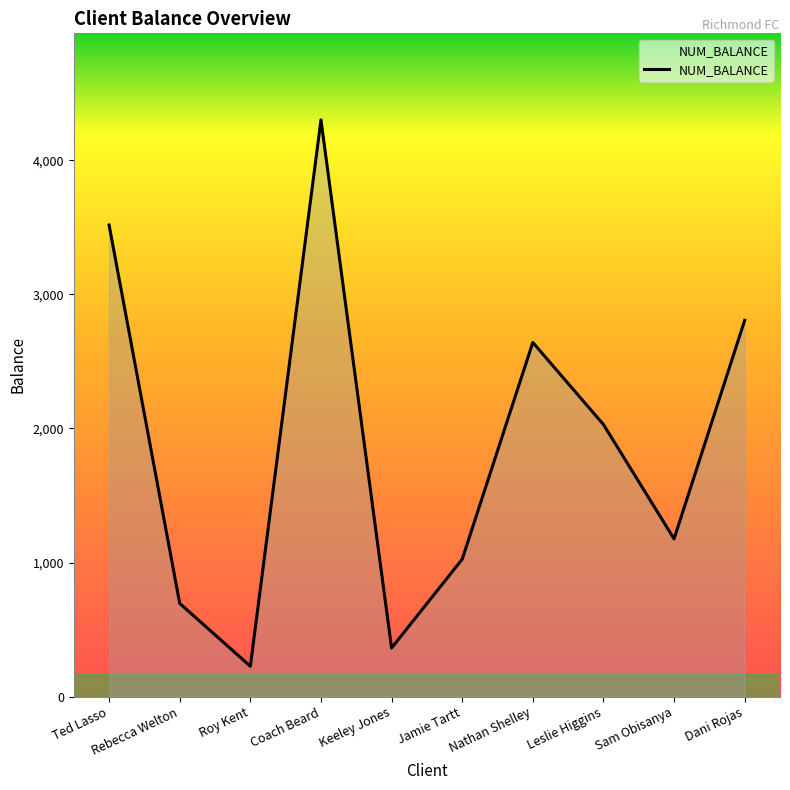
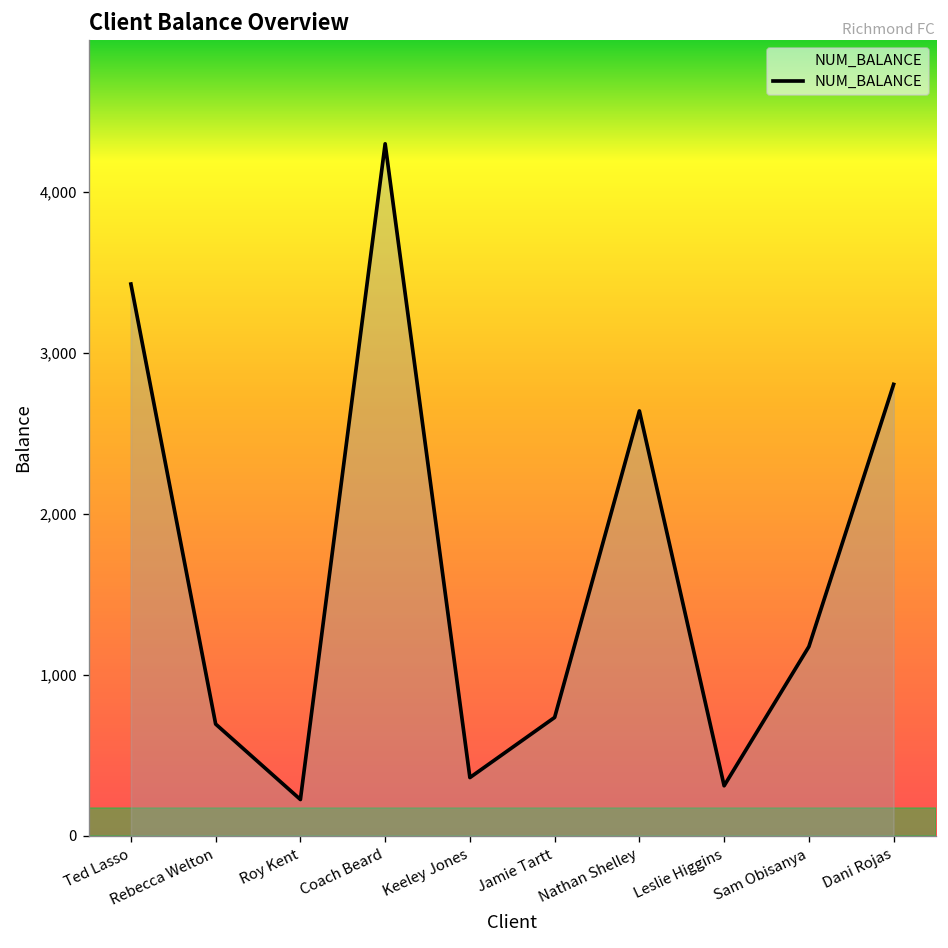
Ted Lasso: 3,520 -> 3,430
Jamie Tartt: 1,020 -> 740
Leslie Higgins: 2,030 -> 310
